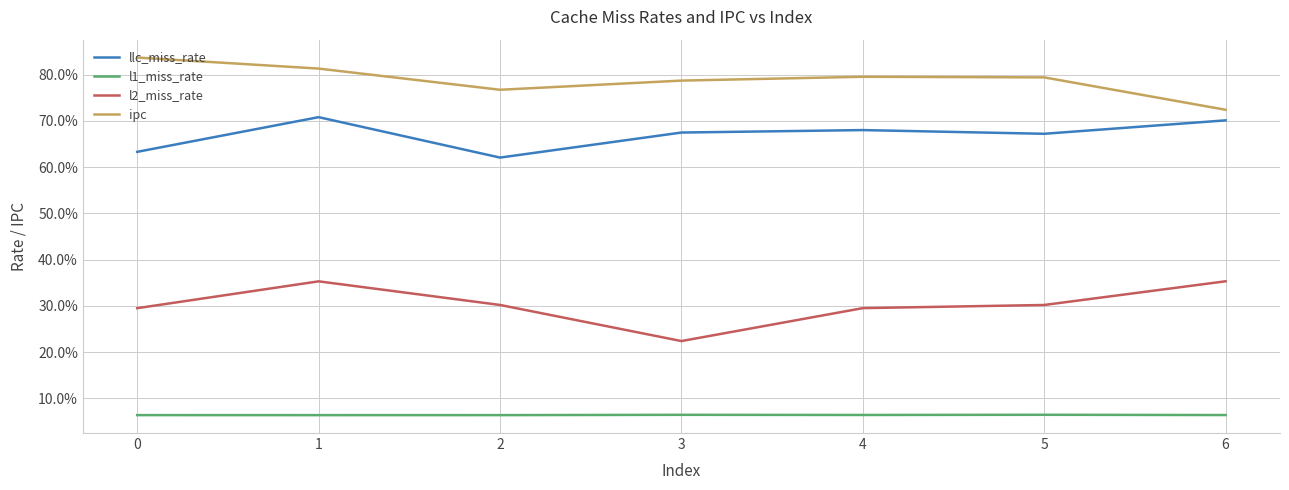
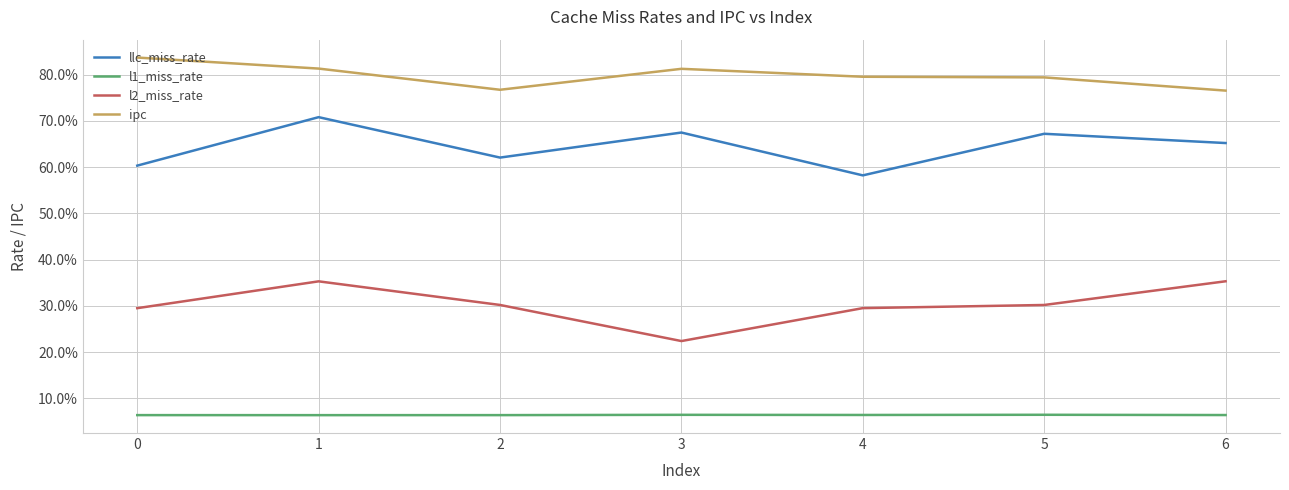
llc_miss_rate, 0: 63% -> 60%
ipc, 3: 79% -> 81%
llc_miss_rate, 4: 68% -> 58%
llc_miss_rate, 6: 70% -> 65%
ipc, 6: 72% -> 77%
